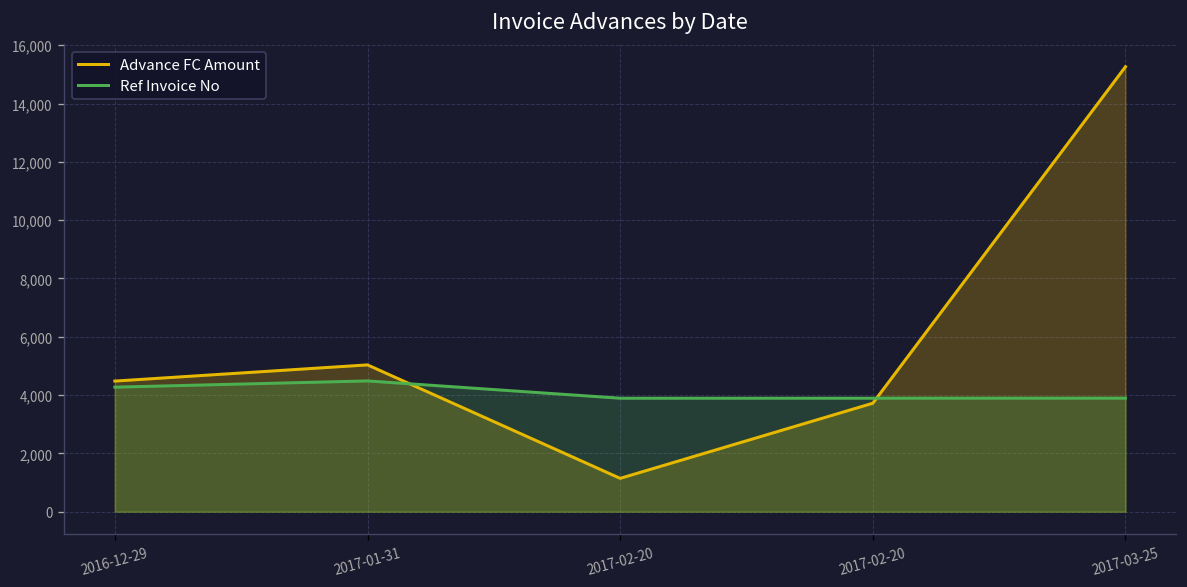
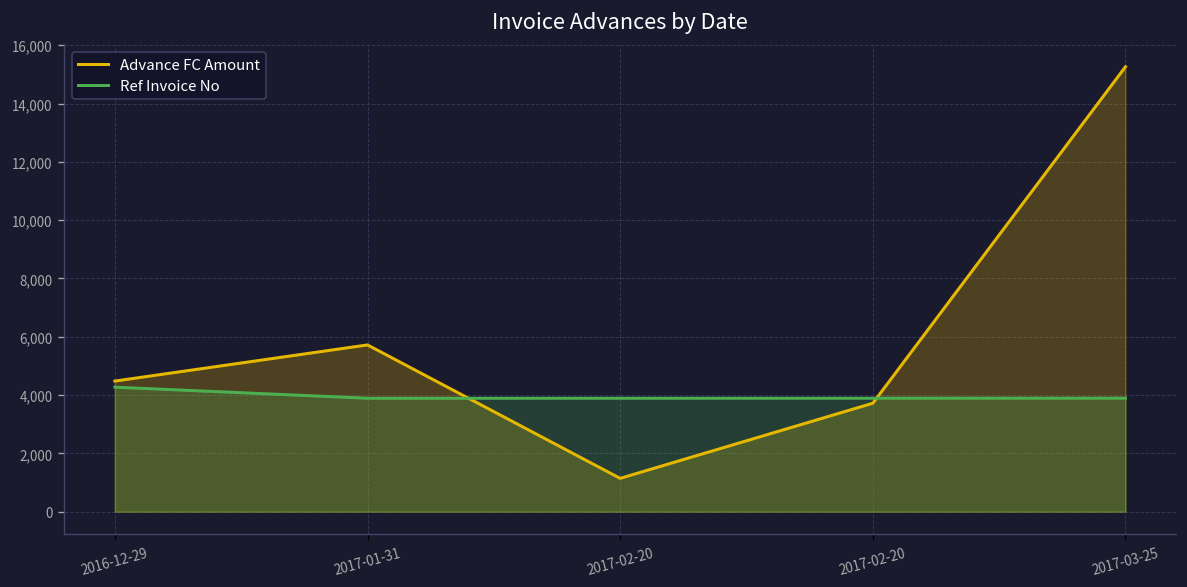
Advance FC Amount, 2017-01-31: 5,000 -> 5,700
Ref Invoice No, 2017-01-31: 4,500 -> 3,900
